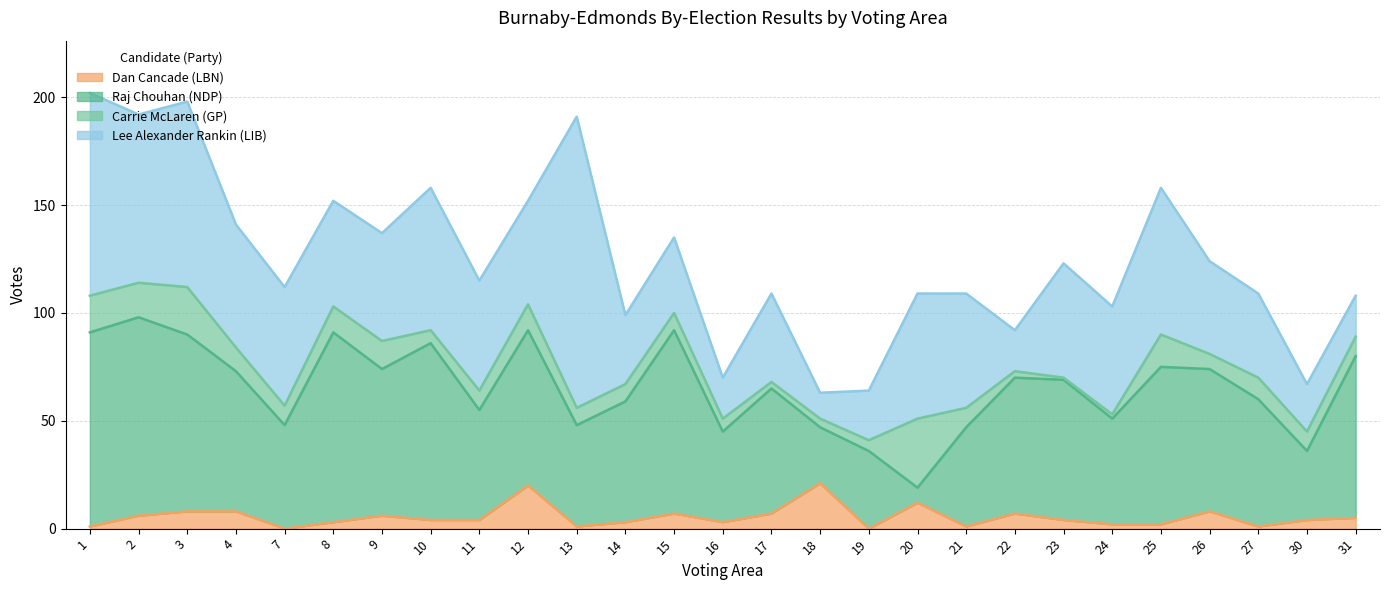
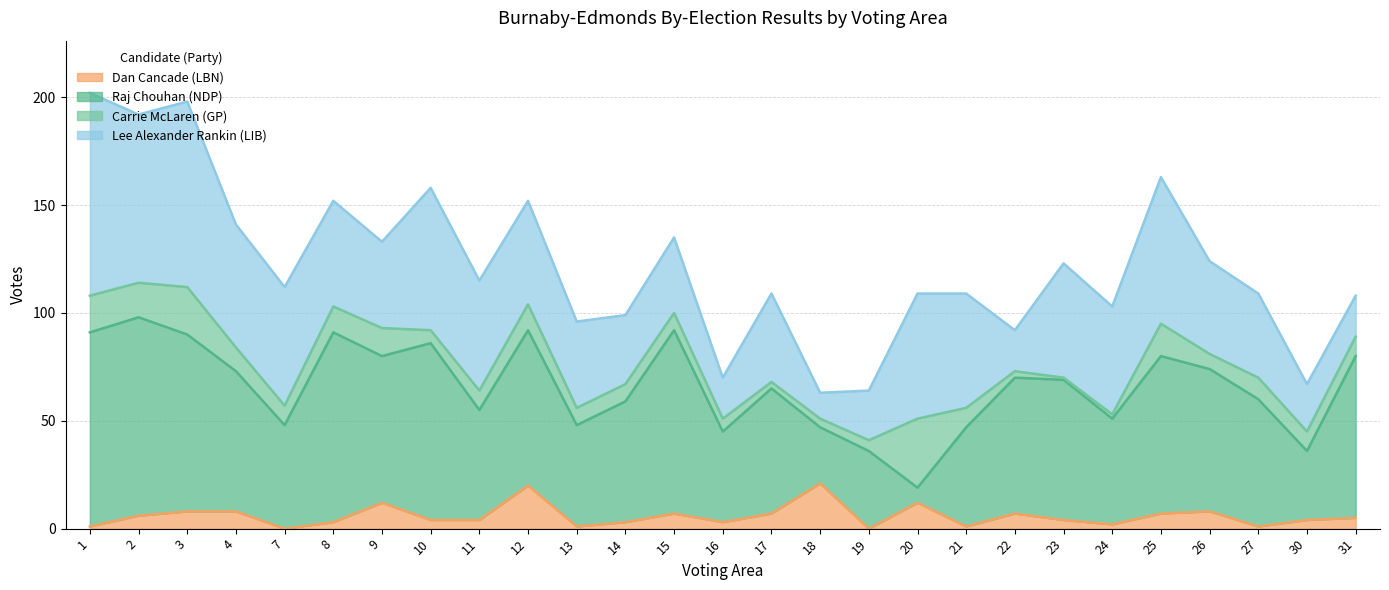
Dan Cancade (LBN), 9: 6 -> 12
Lee Alexander Rankin (LIB), 9: 50 -> 40
Lee Alexander Rankin (LIB), 13: 135 -> 40
Dan Cancade (LBN), 25: 2 -> 7
